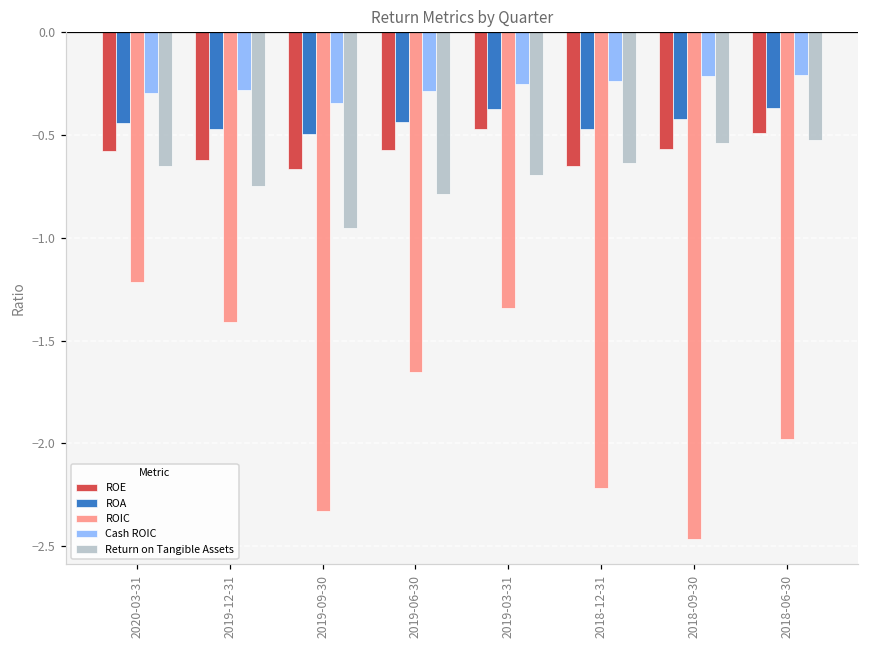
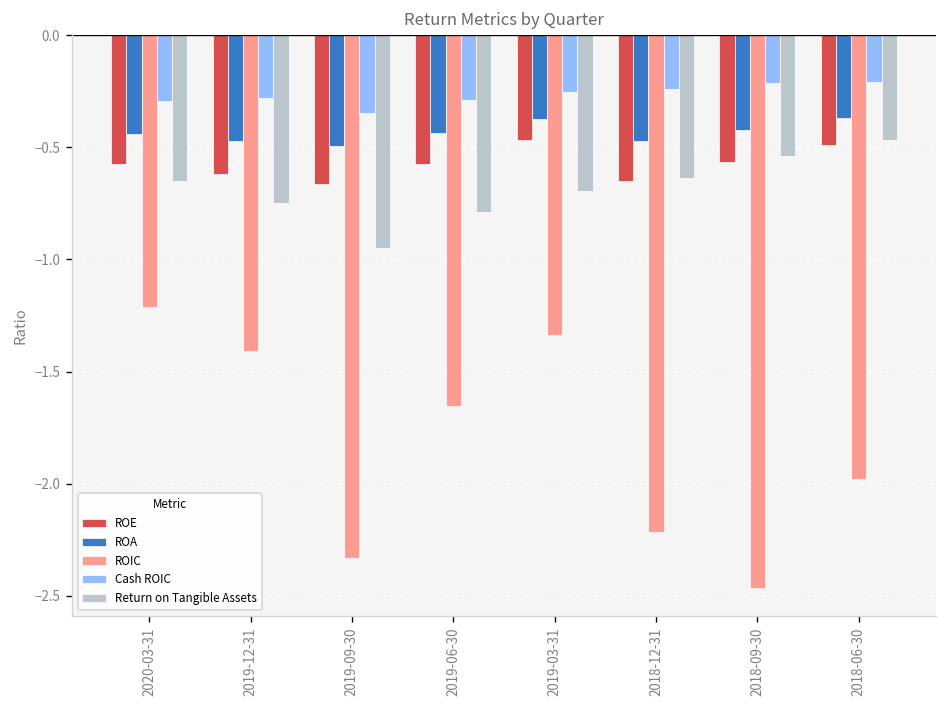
Return on Tangible Assets, 2018-06-30: -0.53 -> -0.47
